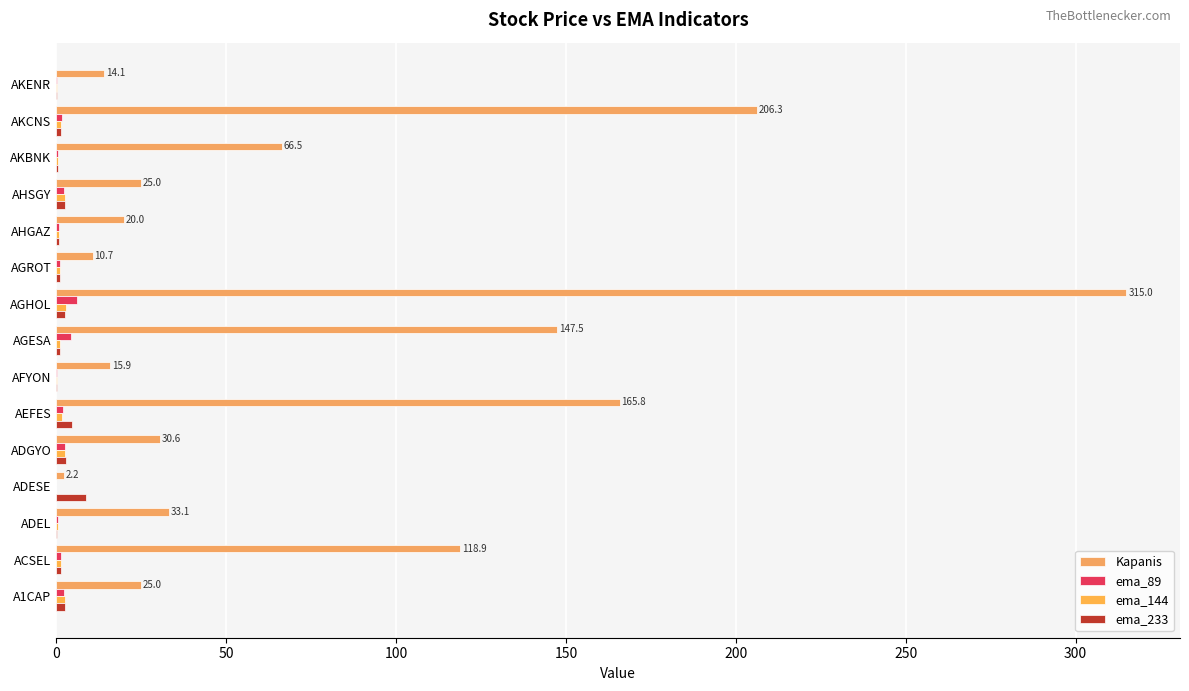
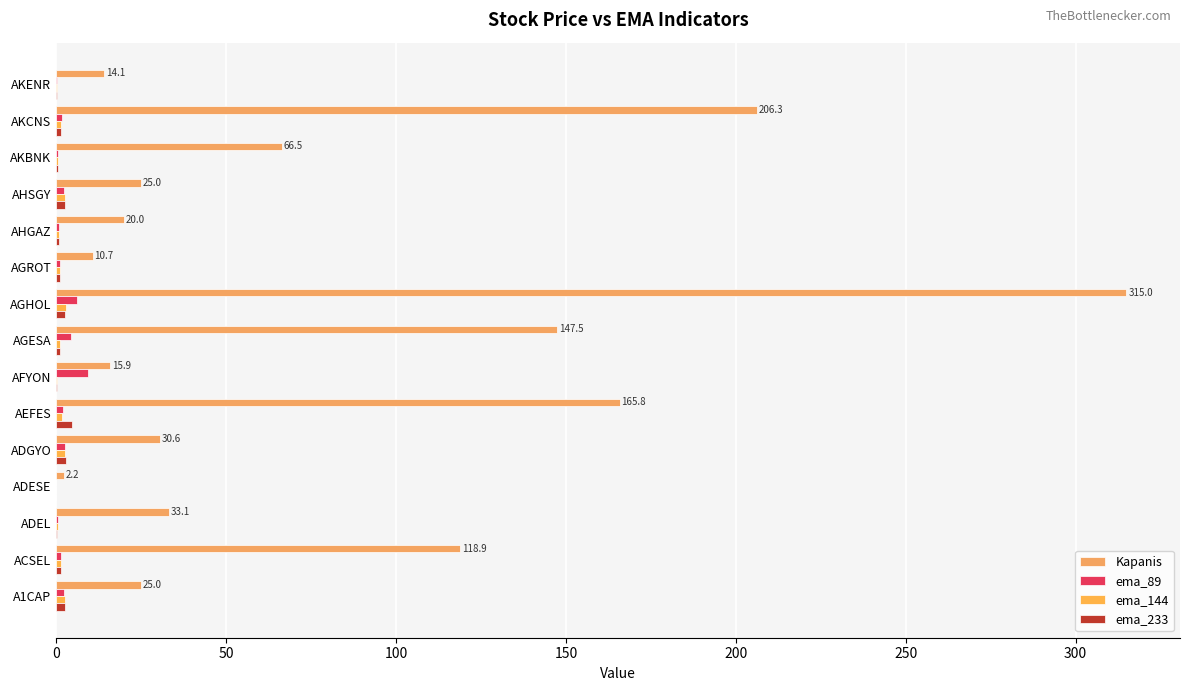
ema_89, AFYON: 0 -> 9
ema_233, ADESE: 9 -> 0
